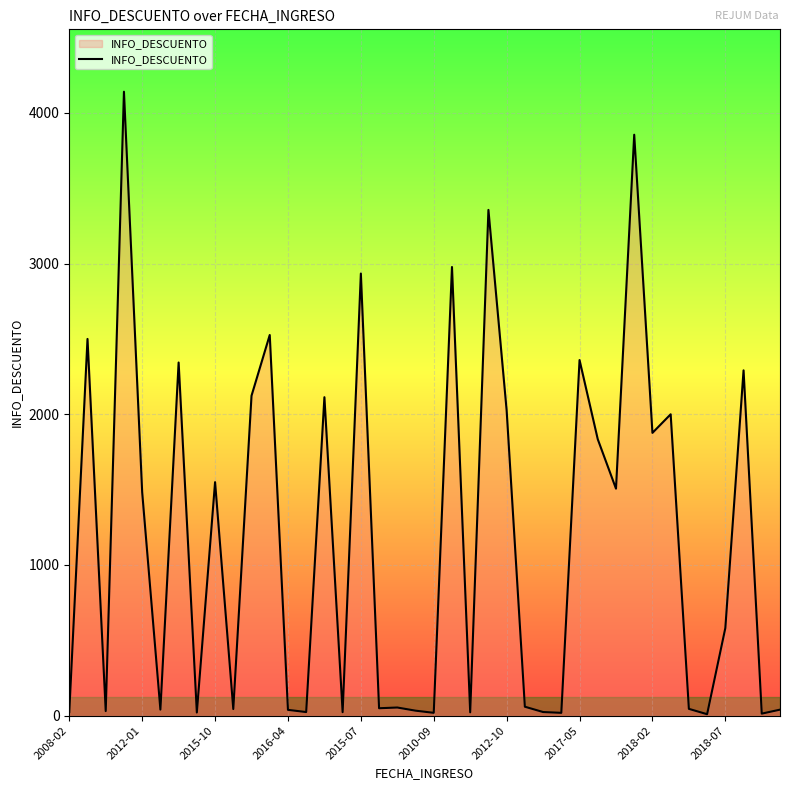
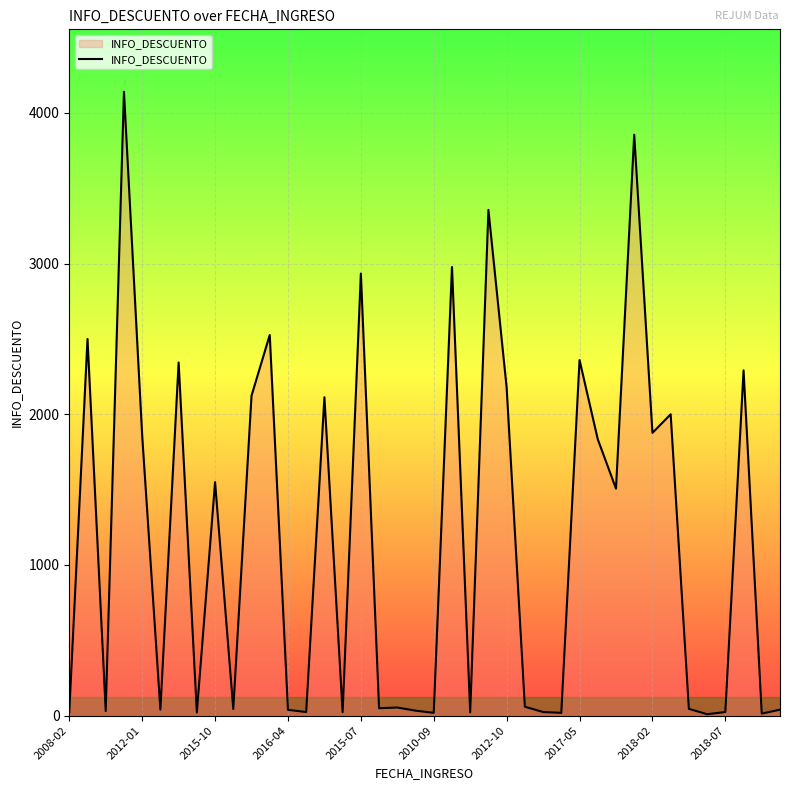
2012-01: 1480 -> 1860
2012-10: 2020 -> 2180
2018-07: 580 -> 20
